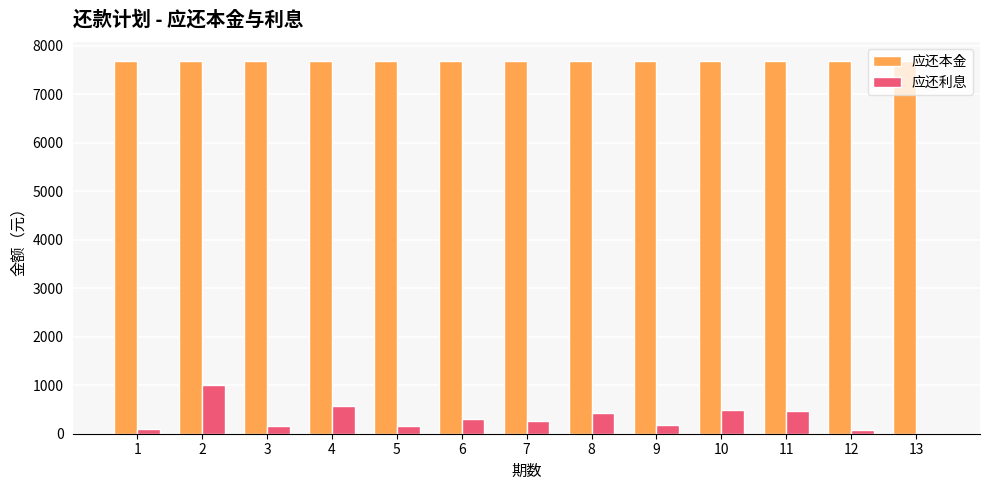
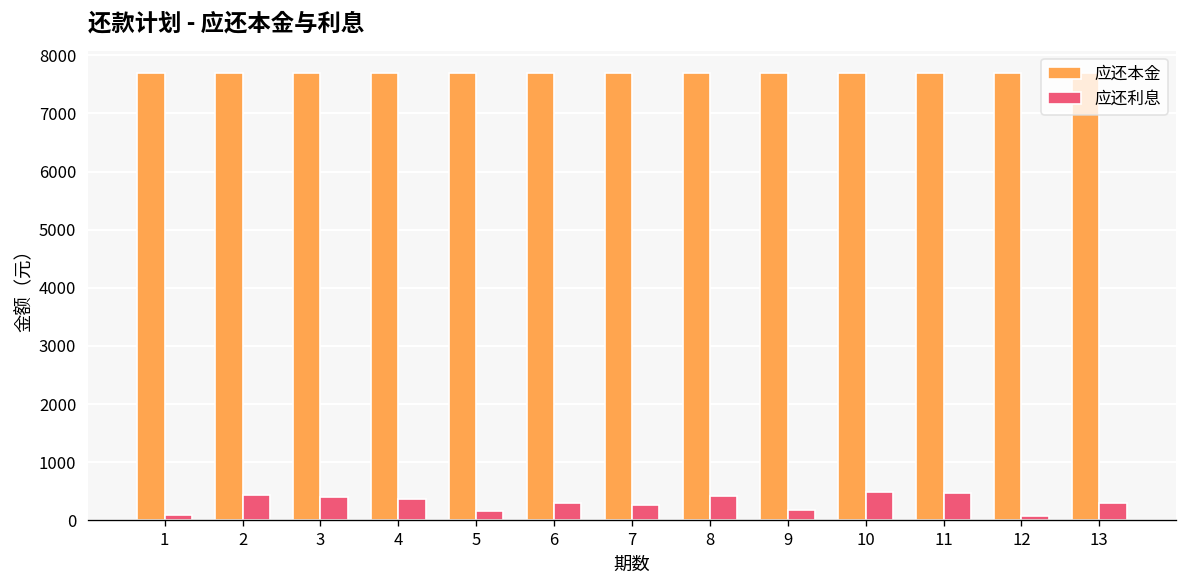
应还利息, 2: 1000 -> 400
应还利息, 3: 200 -> 400
应还利息, 4: 600 -> 400
应还利息, 13: 0 -> 300
